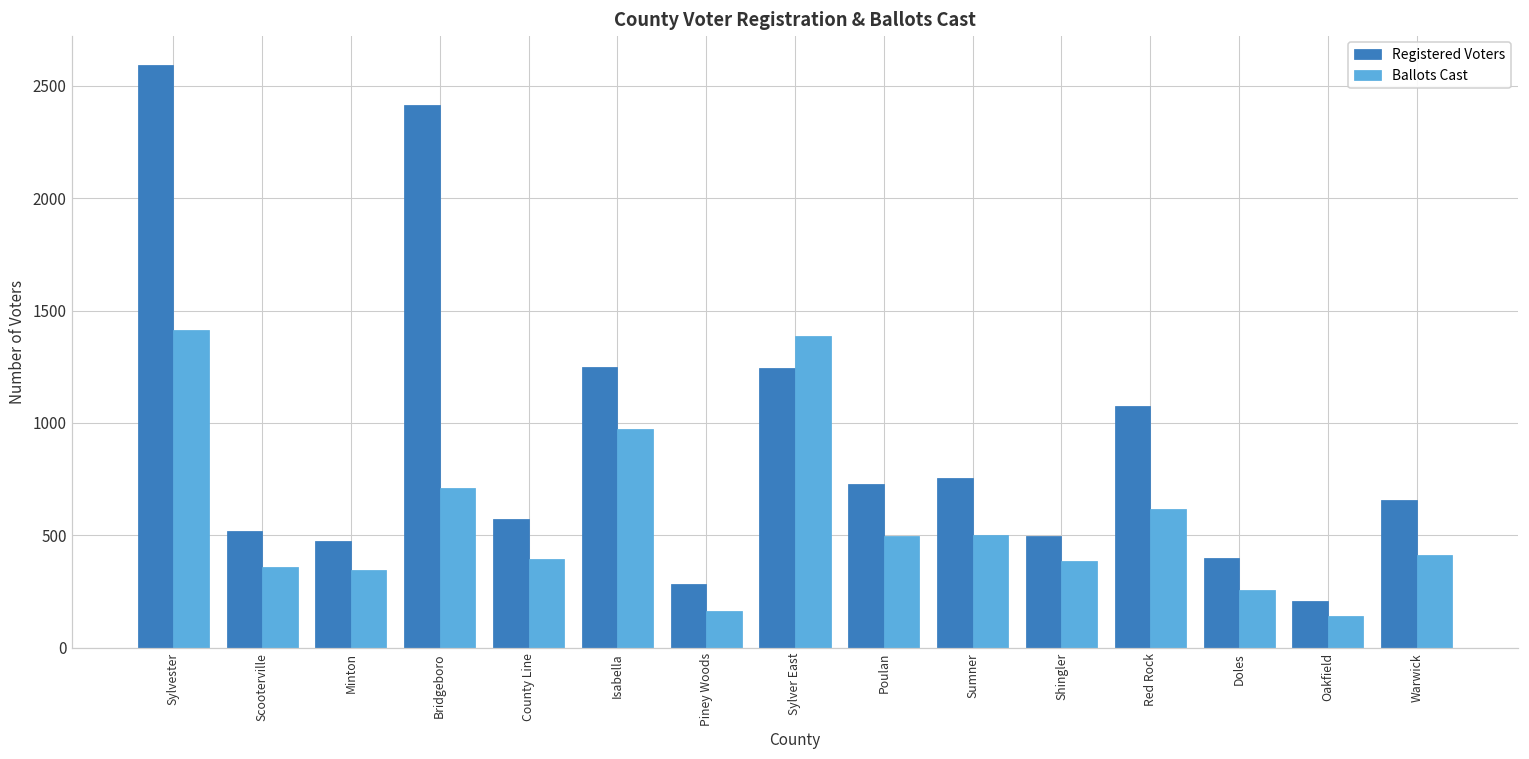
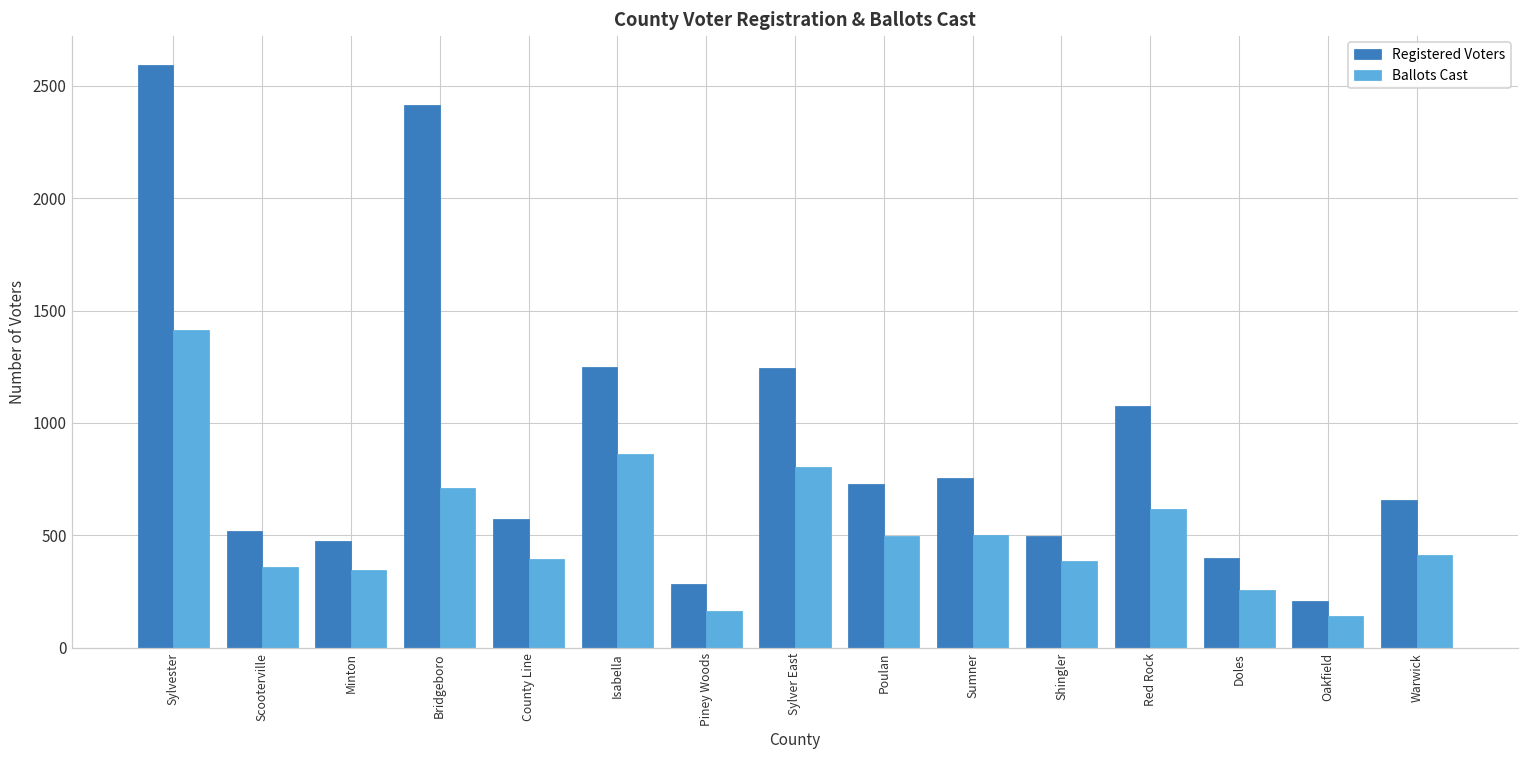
Ballots Cast, Isabella: 980 -> 860
Ballots Cast, Sylver East: 1390 -> 800
